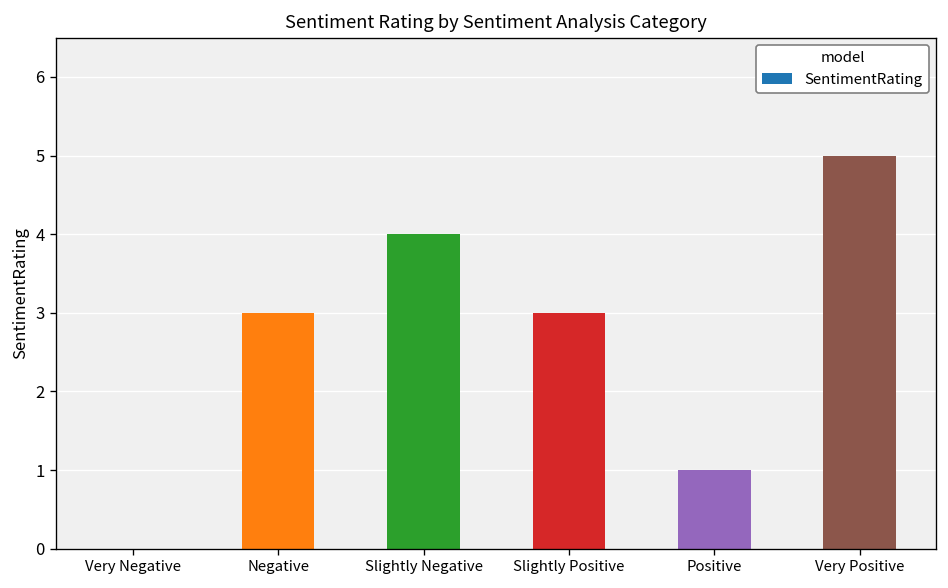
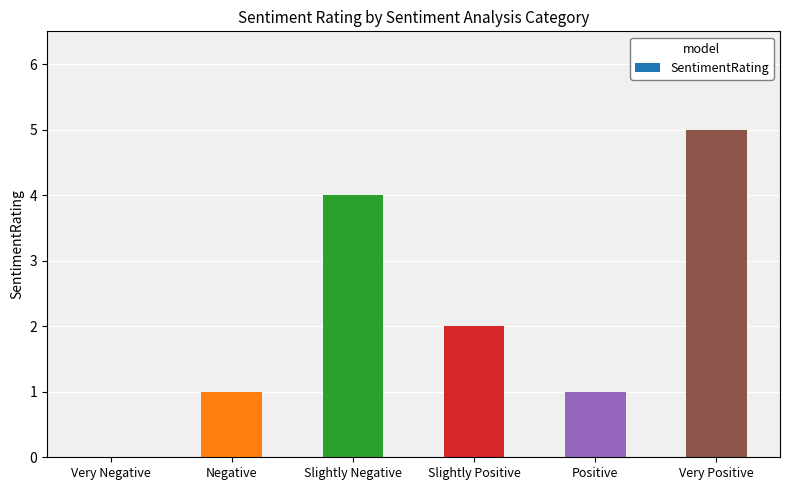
Negative: 3 -> 1
Slightly Positive: 3 -> 2
